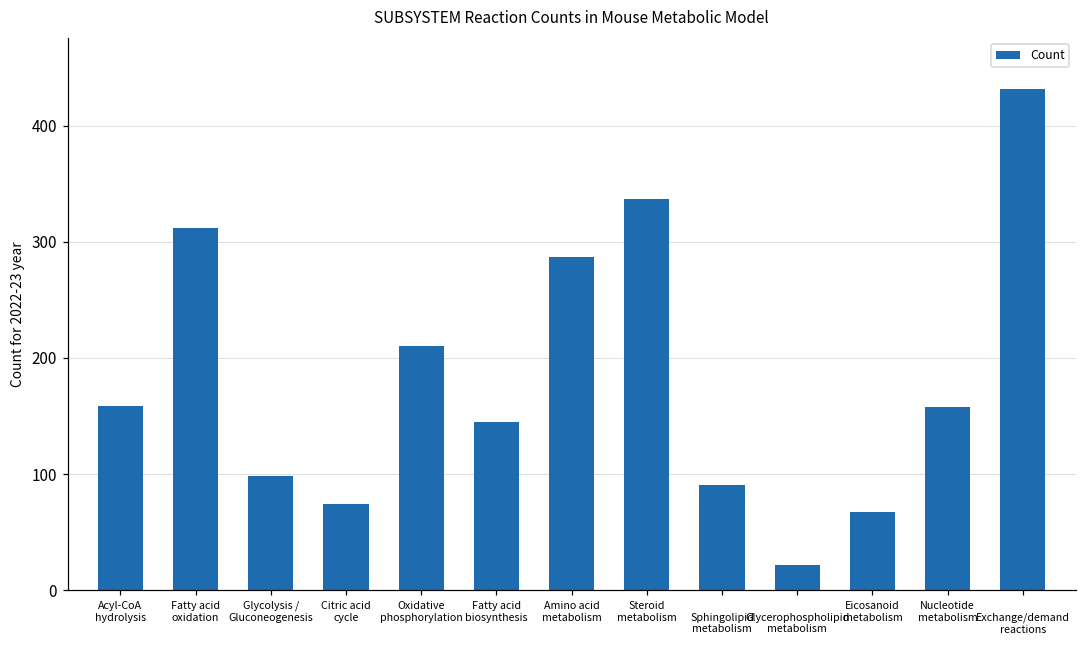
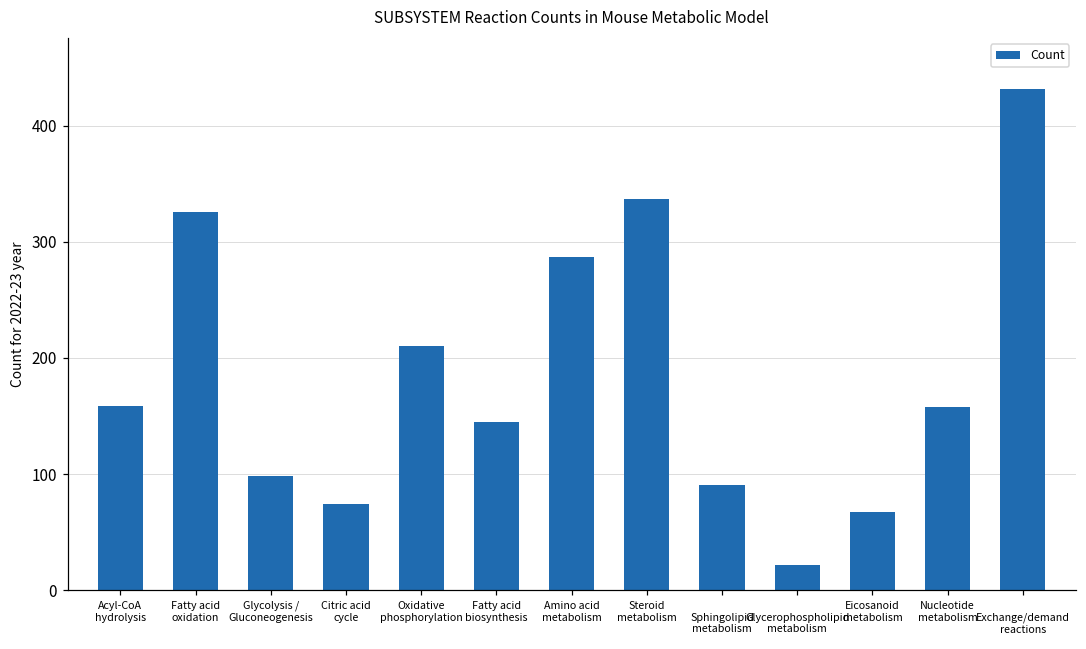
Fatty acid oxidation: 312 -> 326
